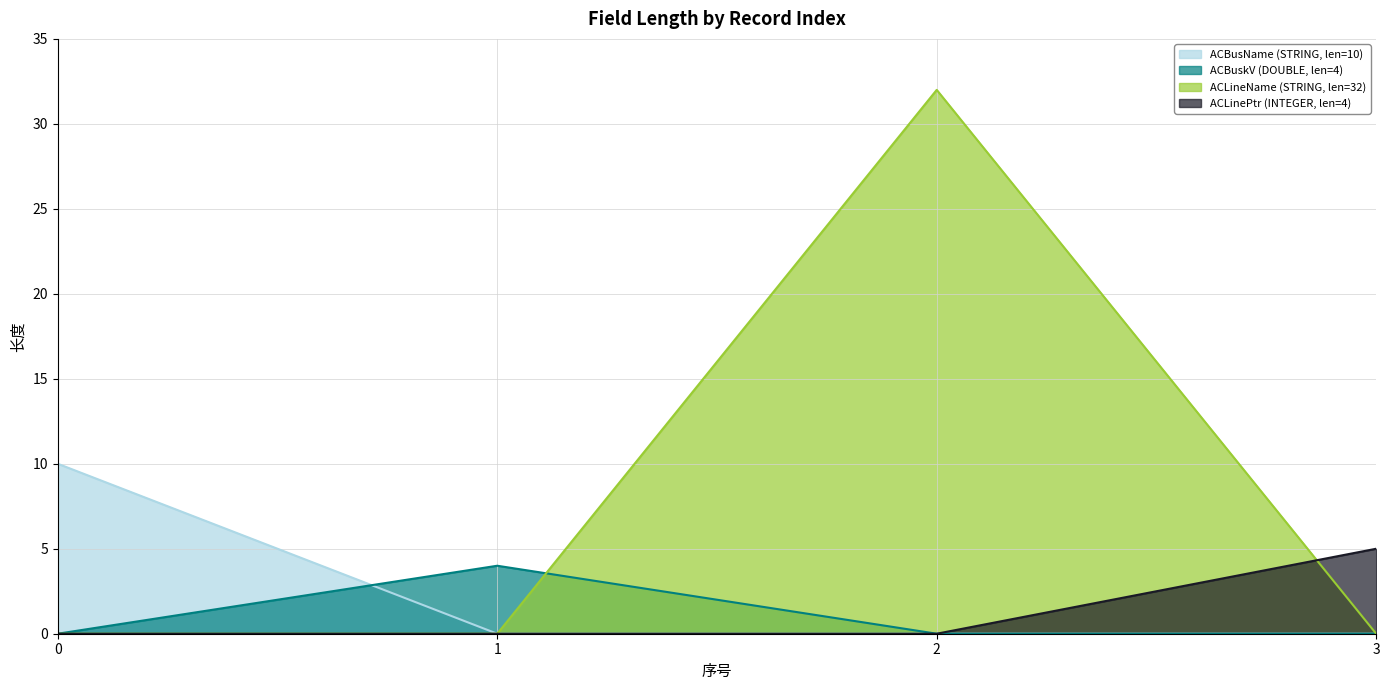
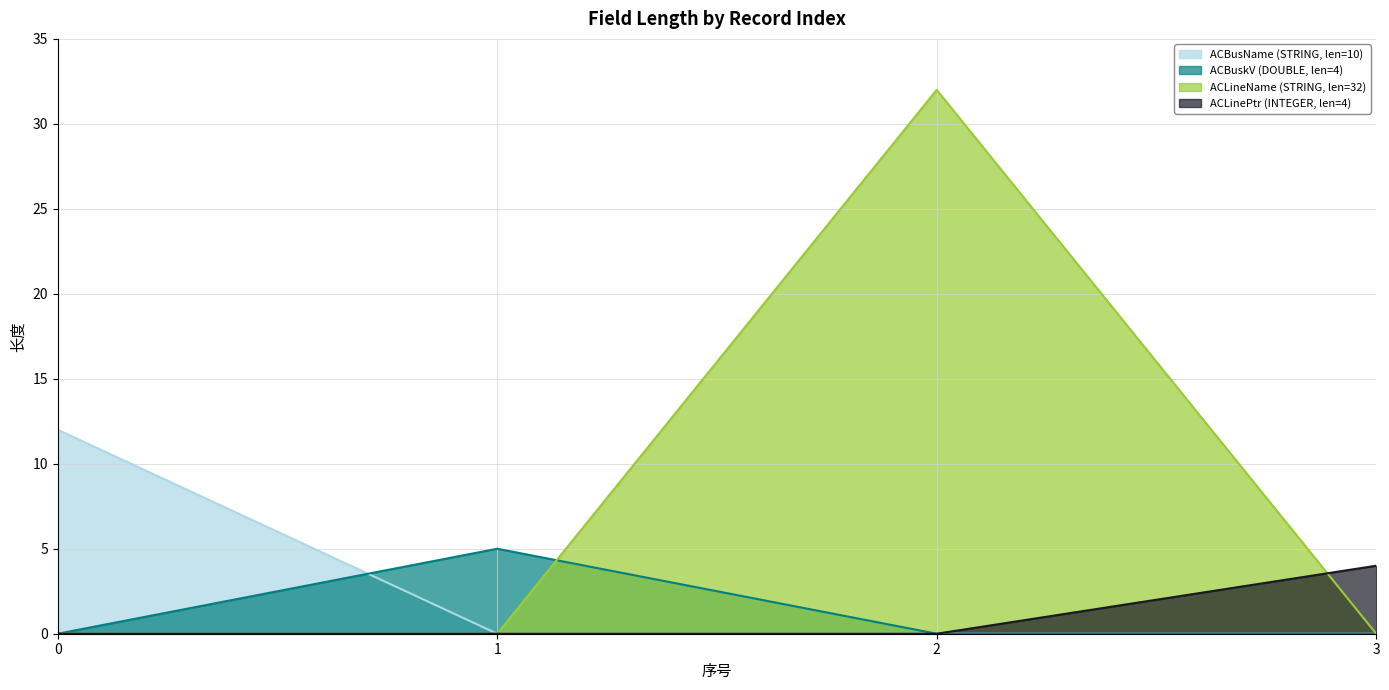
ACBusName (STRING, len=10), 0: 10 -> 12
ACBuskV (DOUBLE, len=4), 1: 4 -> 5
ACLinePtr (INTEGER, len=4), 3: 5 -> 4
